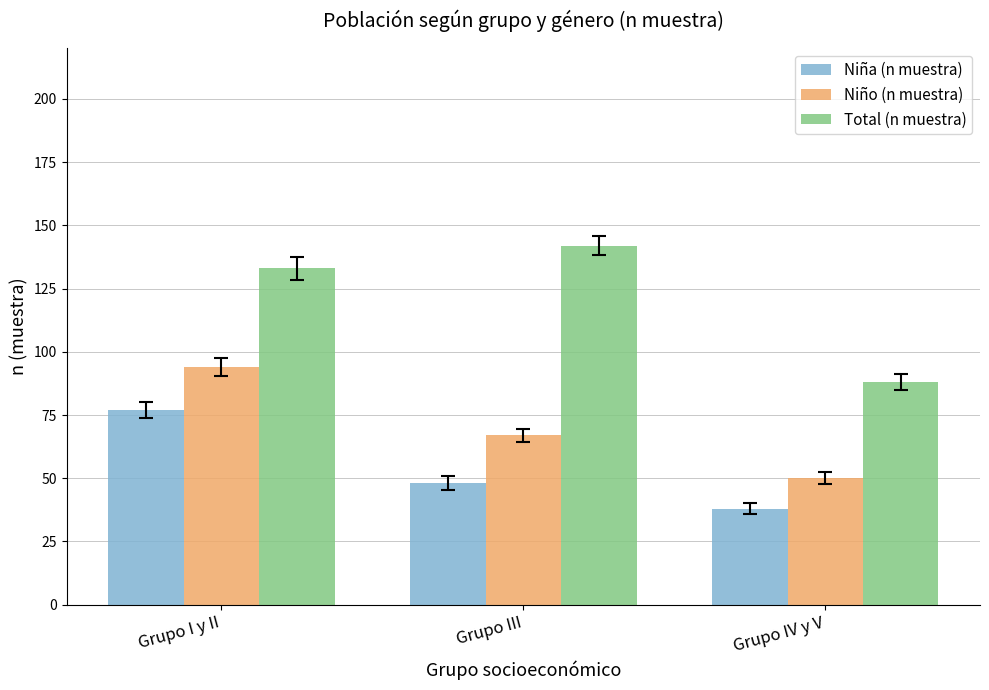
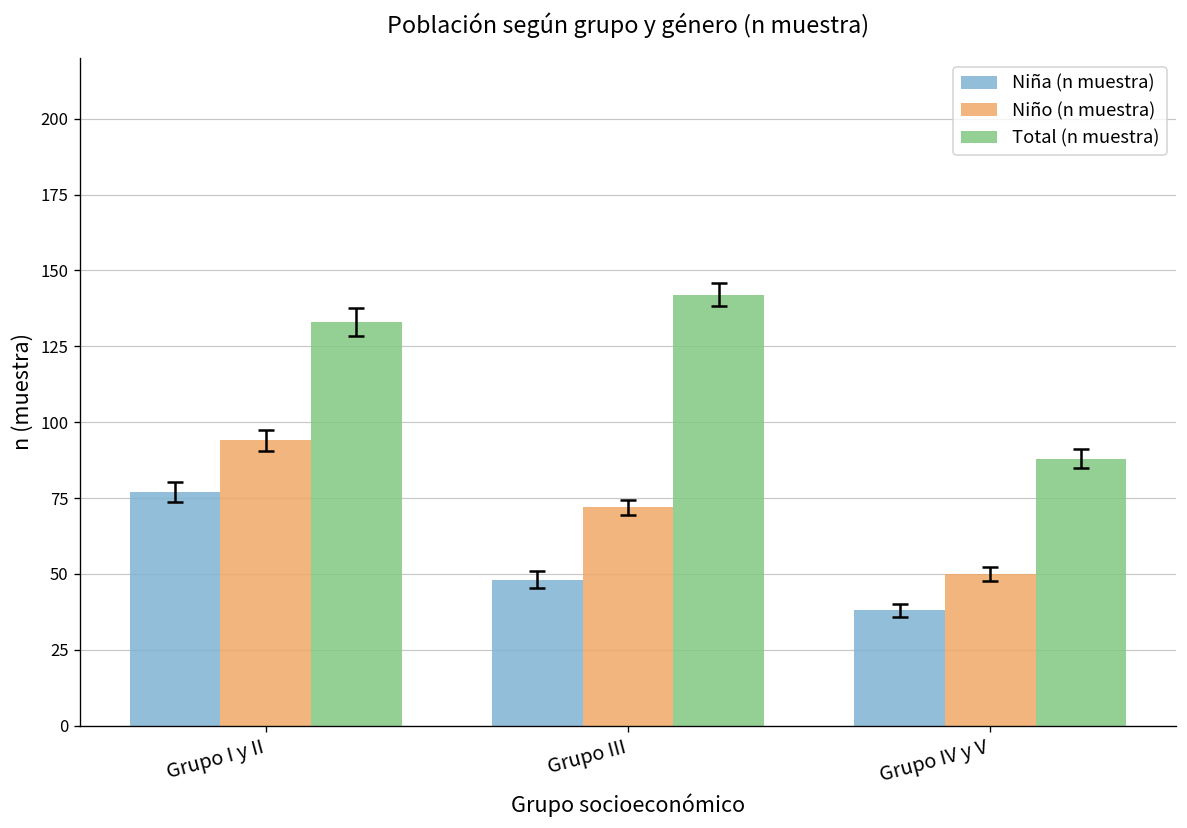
Niño (n muestra), Grupo III: 67 -> 72
